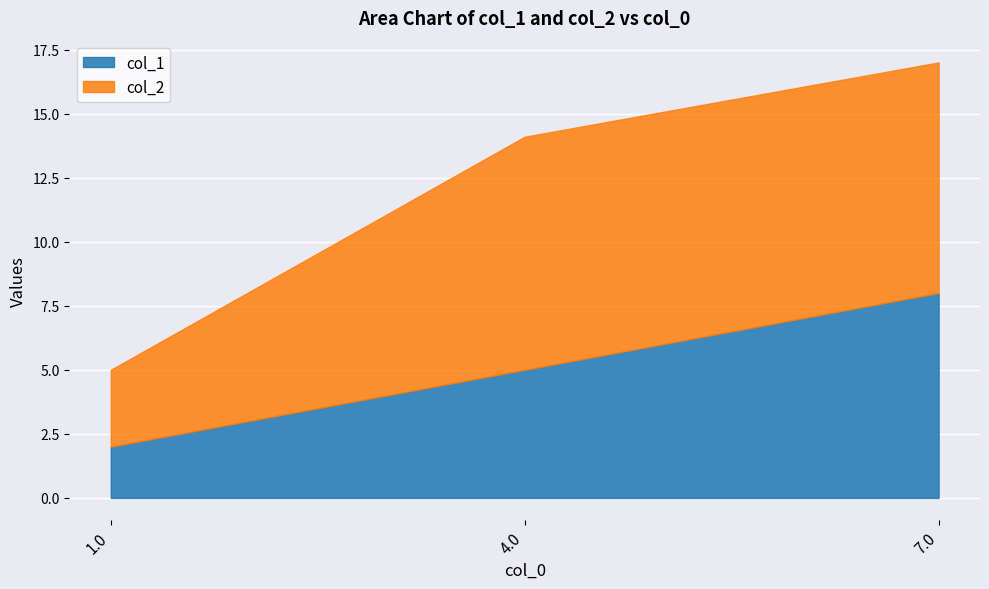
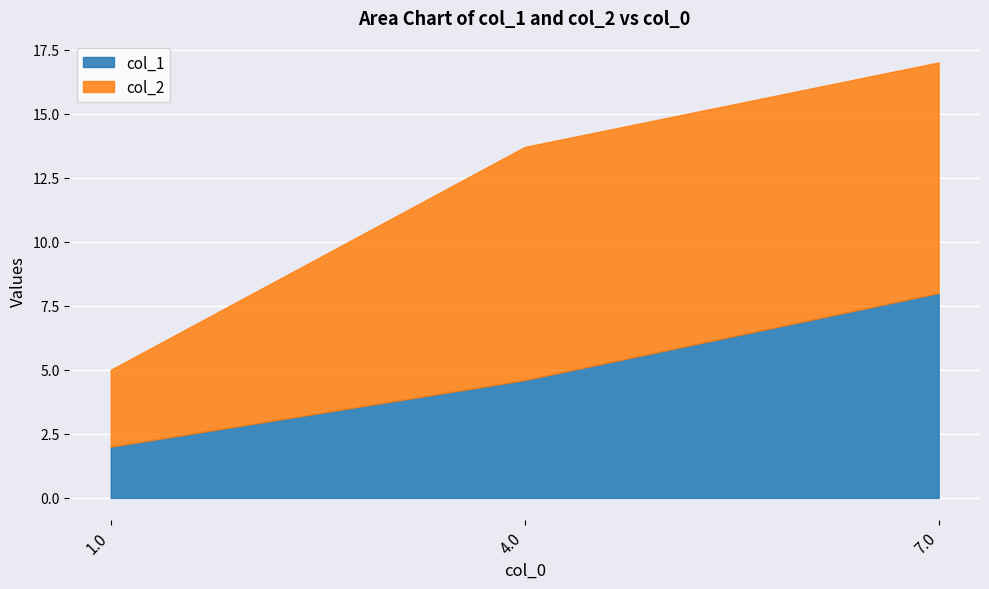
col_1, 4.0: 5.0 -> 4.6
